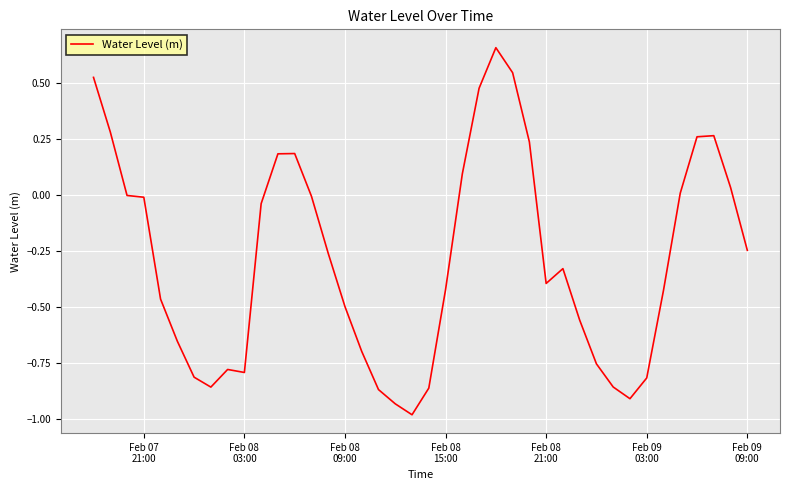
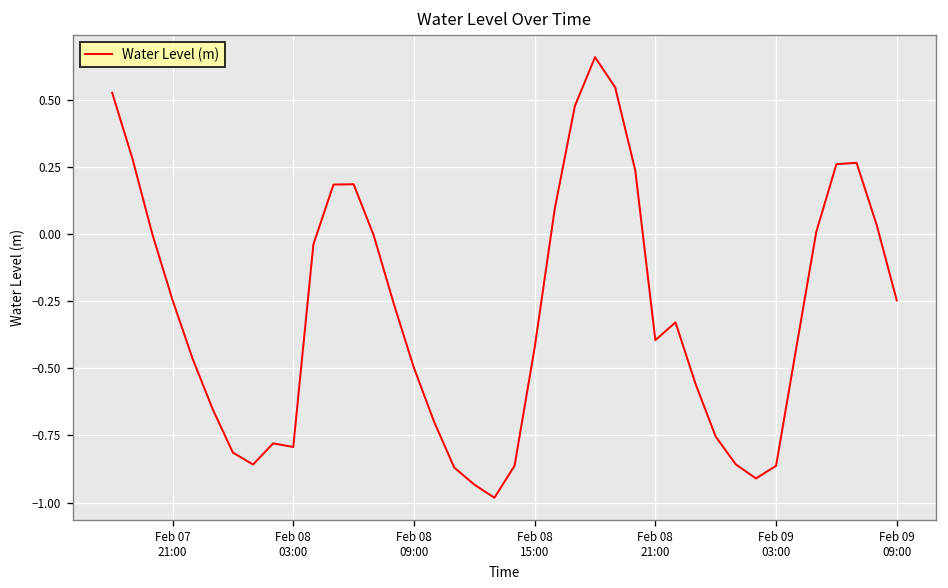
Feb 07 21:00: -0.01 -> -0.25
Feb 09 03:00: -0.82 -> -0.86
